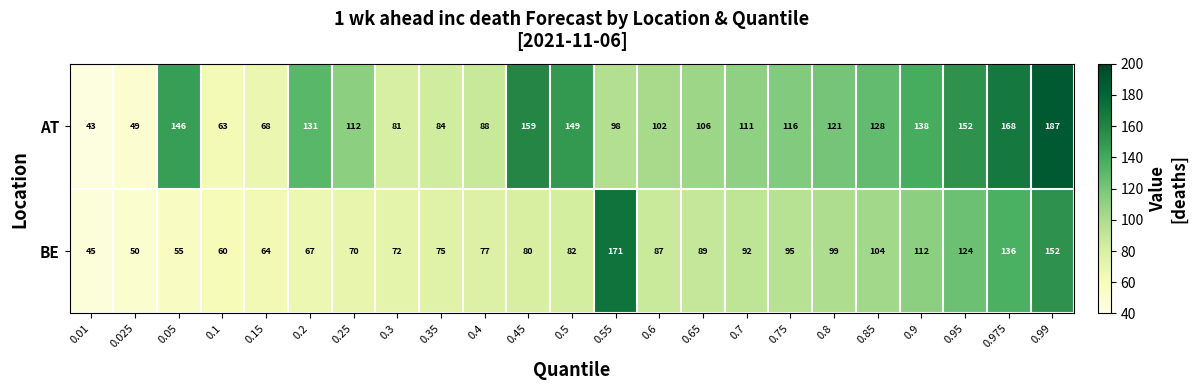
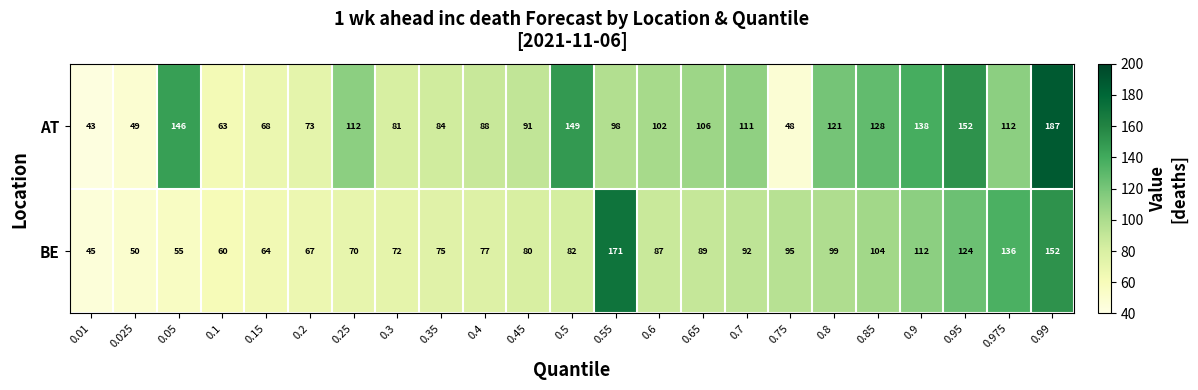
AT, 0.2: 131 -> 73
AT, 0.45: 159 -> 91
AT, 0.75: 116 -> 48
AT, 0.975: 168 -> 112
